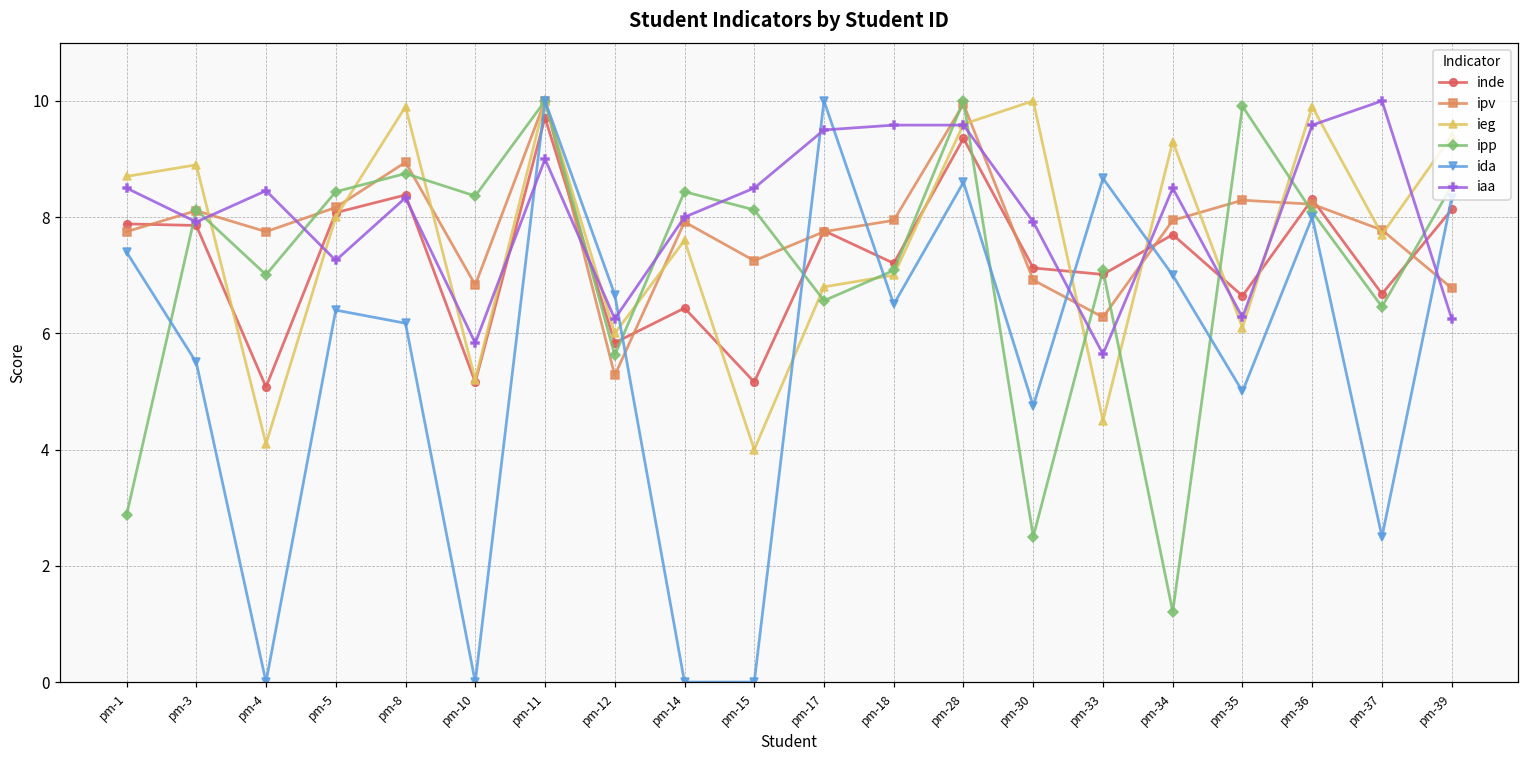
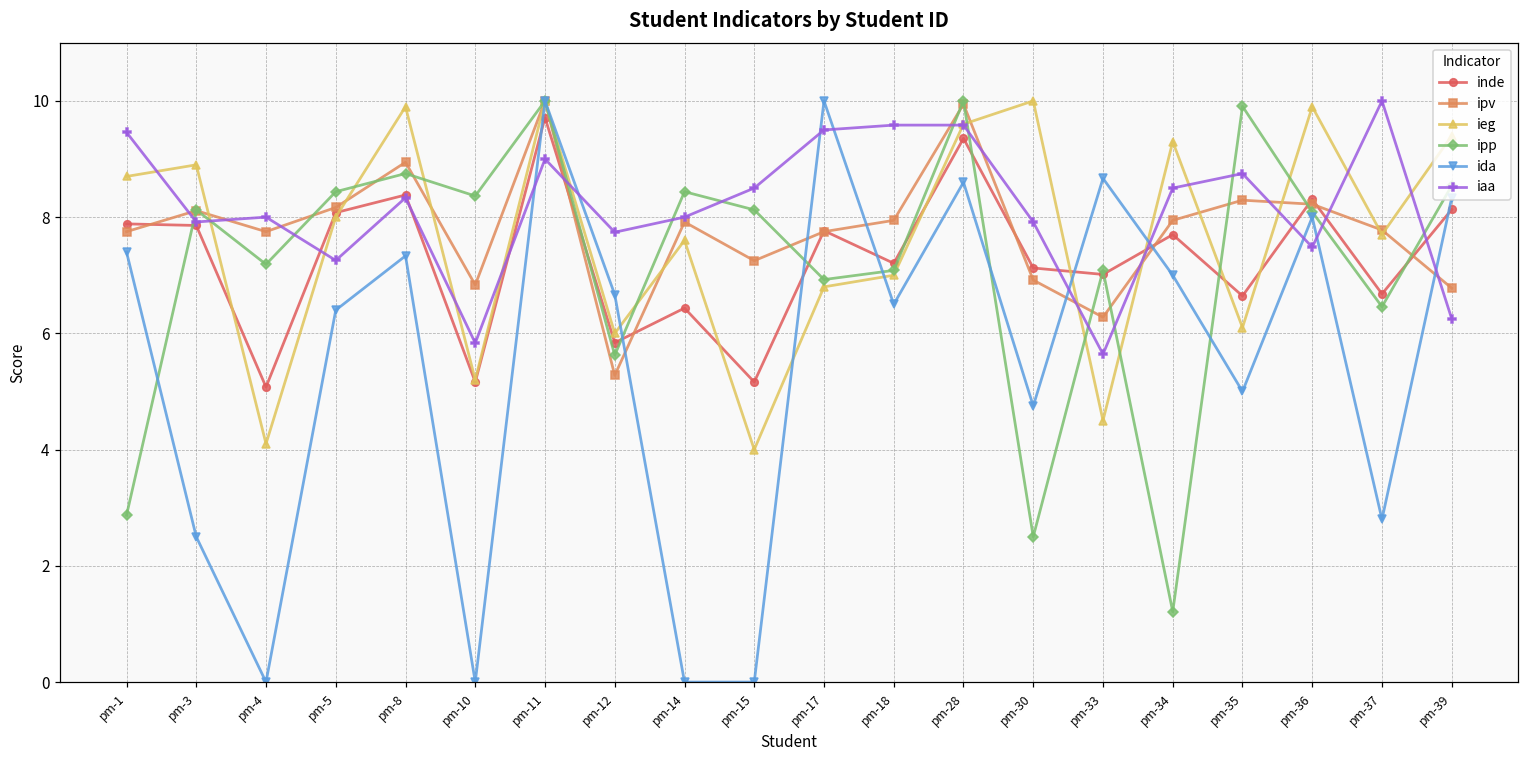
iaa, pm-1: 8.5 -> 9.5
ida, pm-3: 5.5 -> 2.5
ipp, pm-4: 7.0 -> 7.2
iaa, pm-4: 8.5 -> 8.0
ida, pm-8: 6.2 -> 7.3
iaa, pm-12: 6.3 -> 7.7
ipp, pm-17: 6.6 -> 6.9
iaa, pm-35: 6.3 -> 8.8
iaa, pm-36: 9.6 -> 7.5
ida, pm-37: 2.5 -> 2.8
